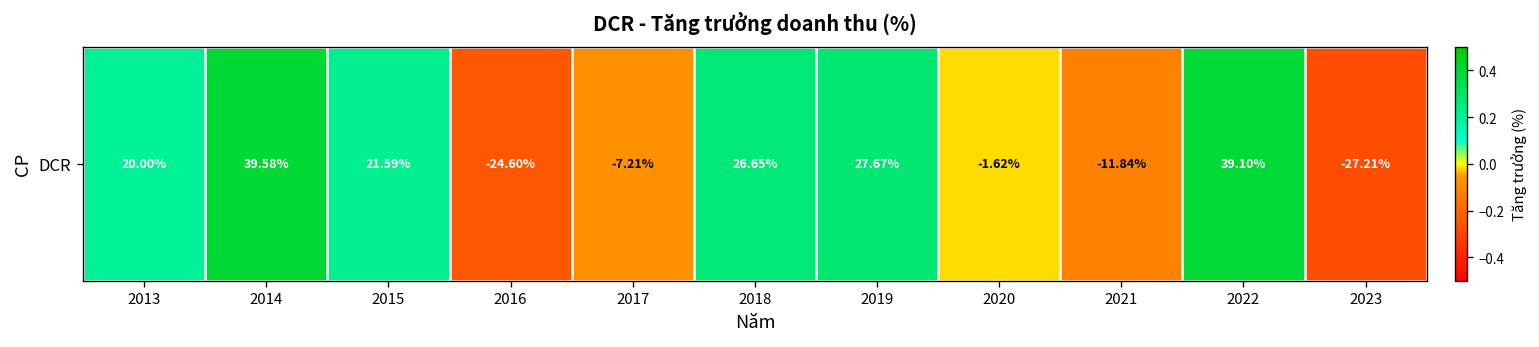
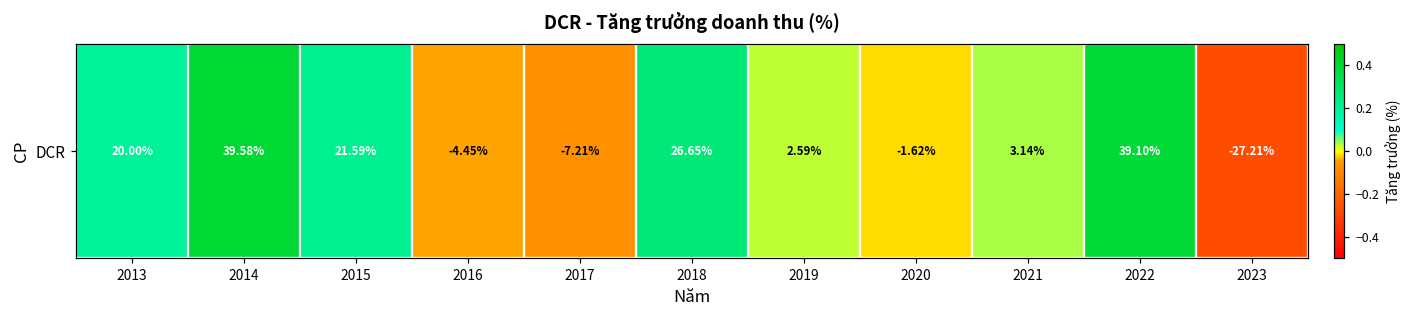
DCR, 2016: -24.60% -> -4.45%
DCR, 2019: 27.67% -> 2.59%
DCR, 2021: -11.84% -> 3.14%
